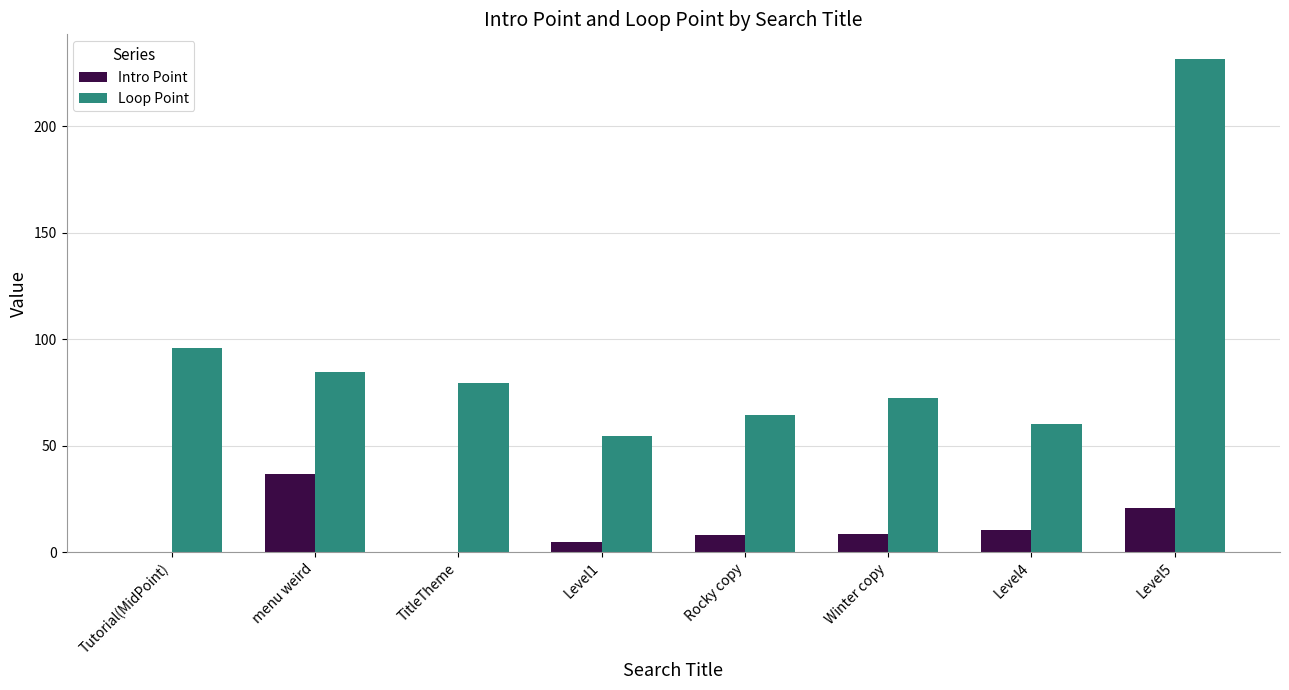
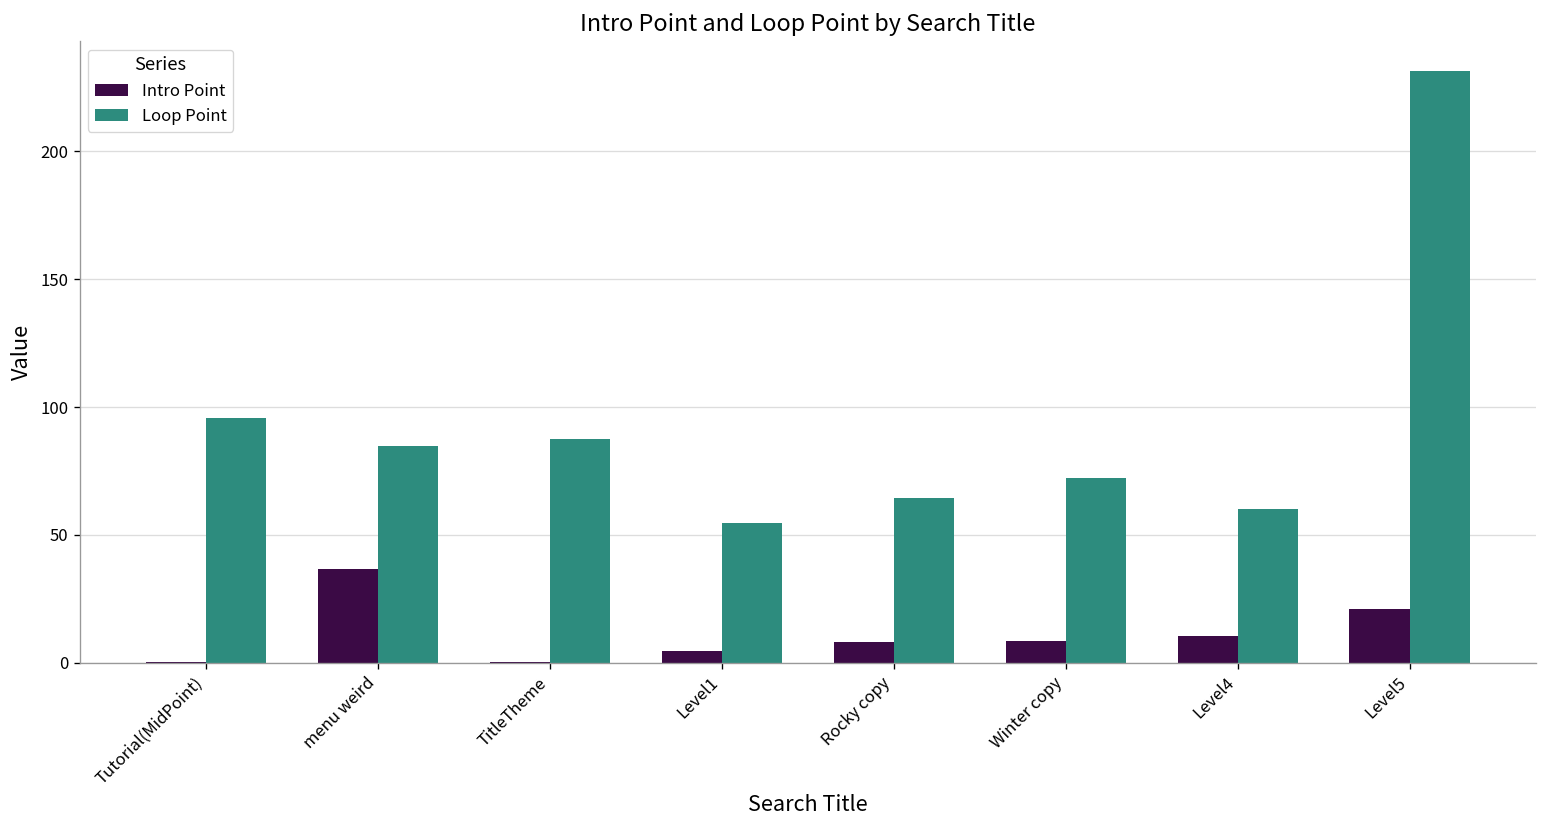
Loop Point, TitleTheme: 79 -> 88
